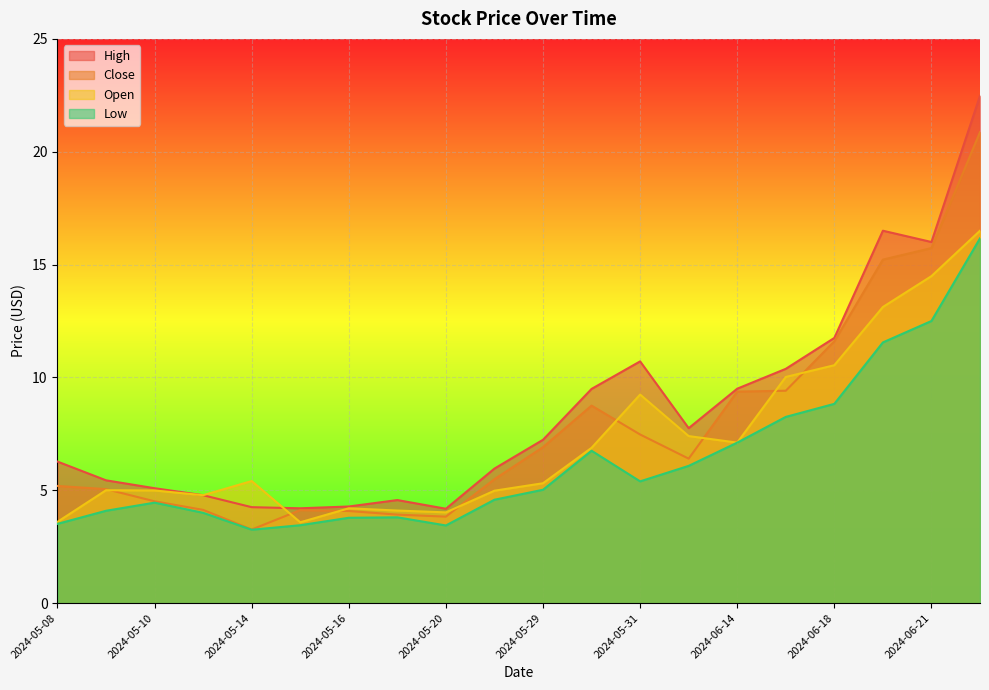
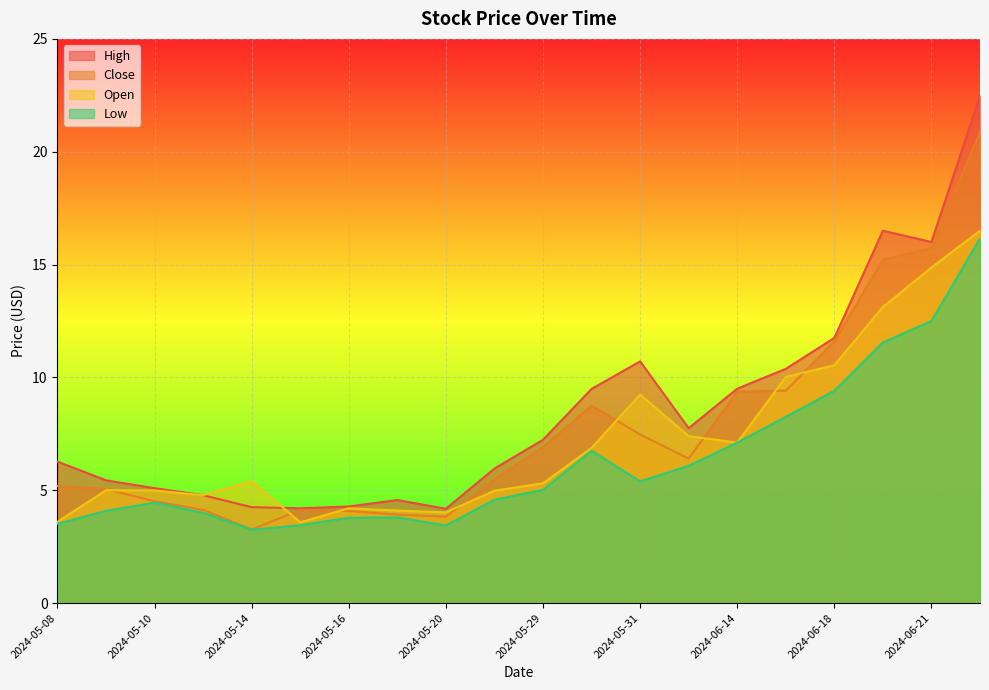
Low, 2024-06-18: 8.8 -> 9.4
Open, 2024-06-21: 14.5 -> 14.9
